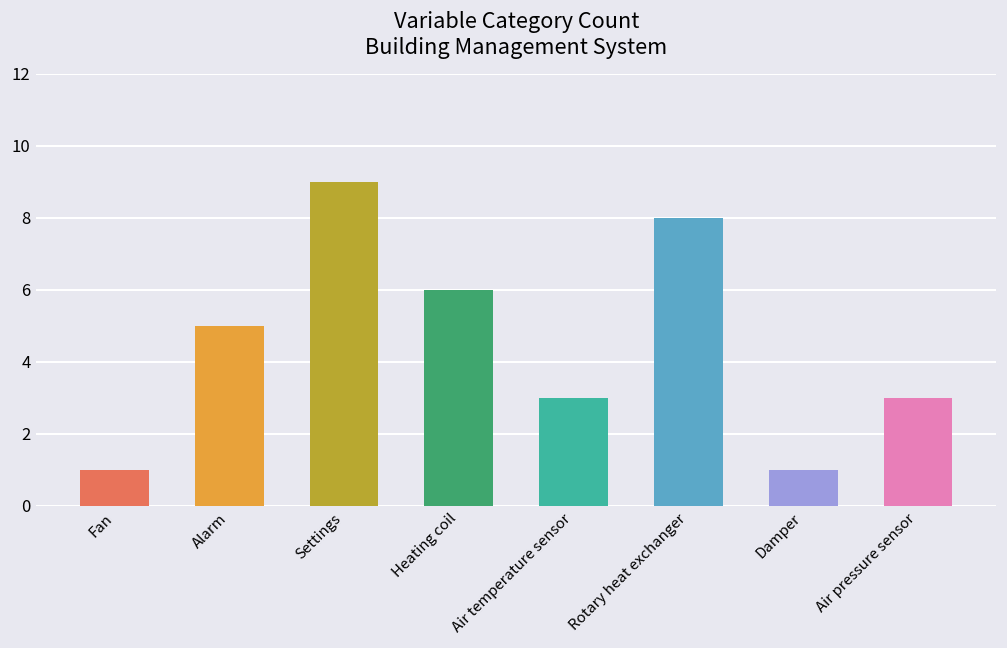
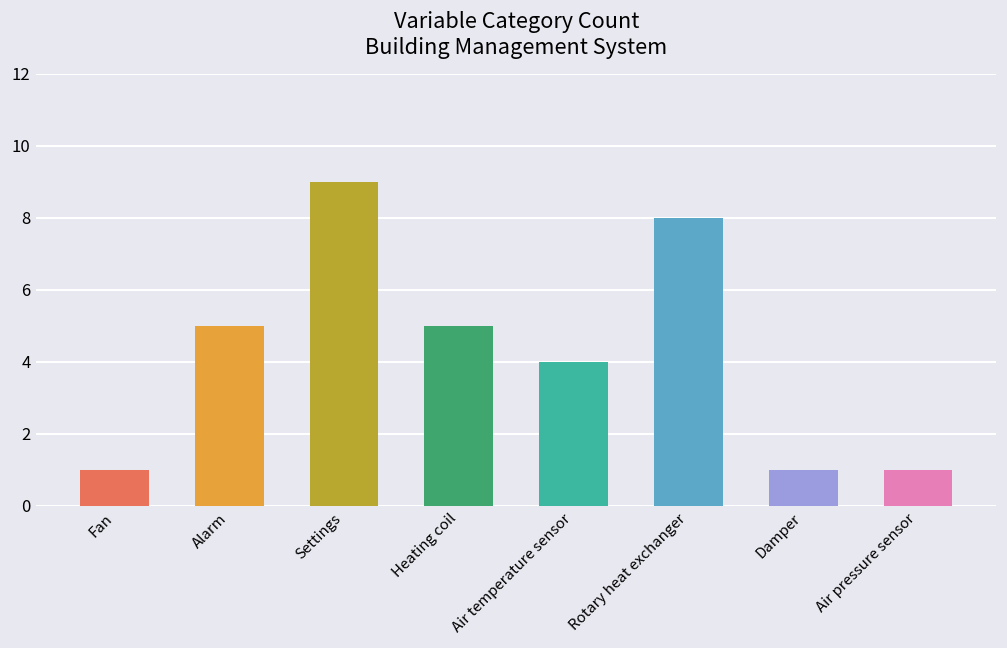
Heating coil: 6 -> 5
Air temperature sensor: 3 -> 4
Air pressure sensor: 3 -> 1
